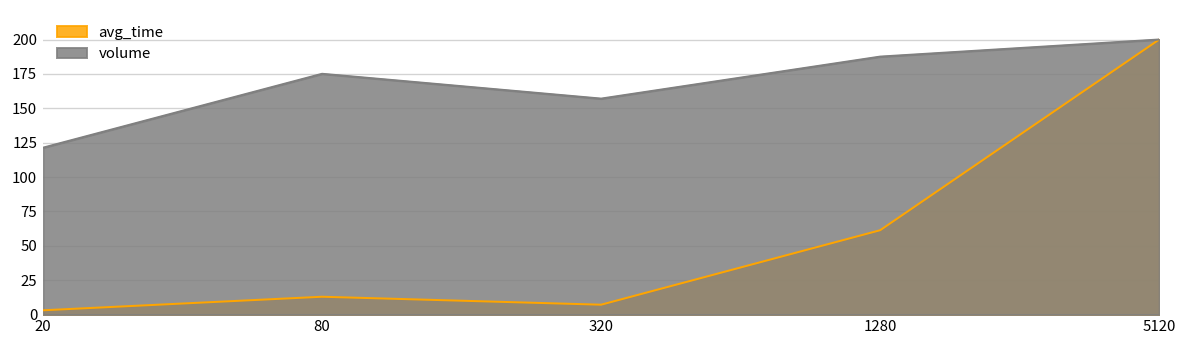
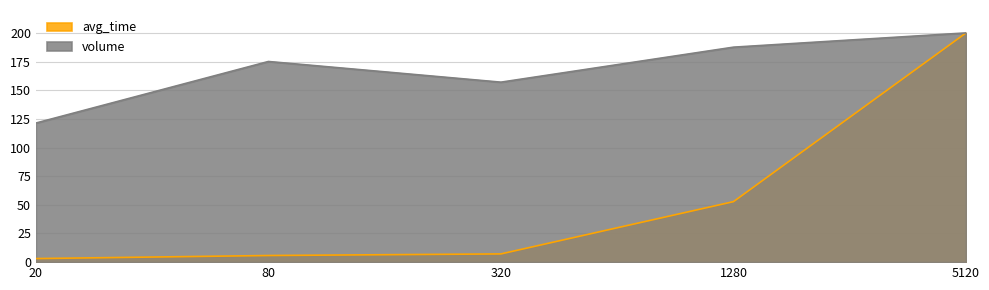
avg_time, 80: 13 -> 6
avg_time, 1280: 61 -> 53
